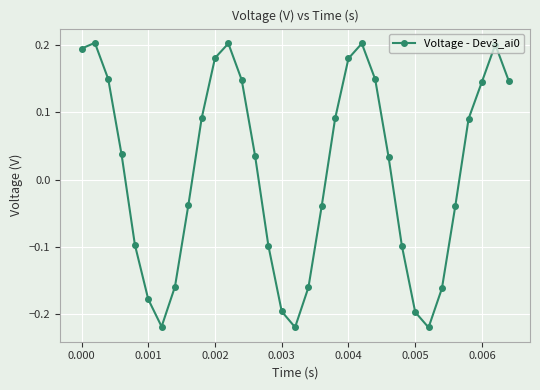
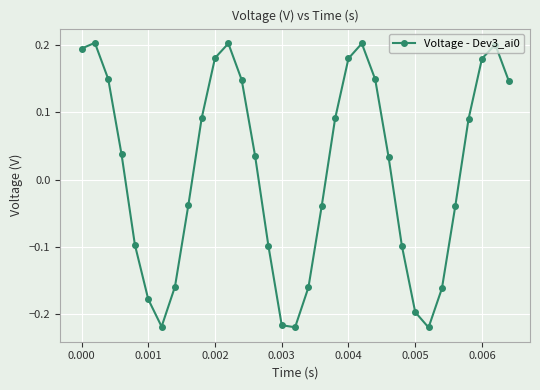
0.003: -0.20 -> -0.22
0.006: 0.15 -> 0.18
